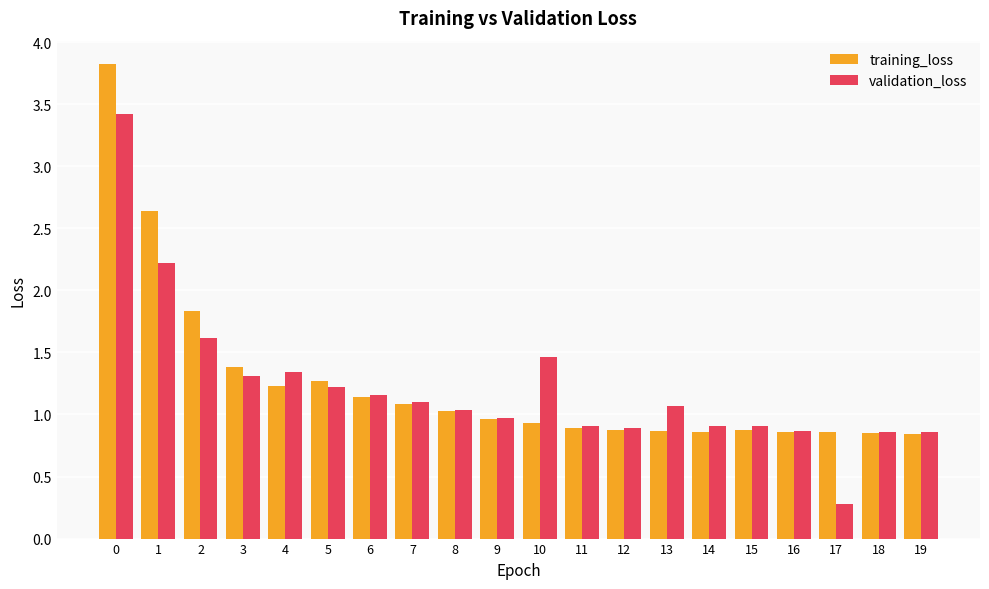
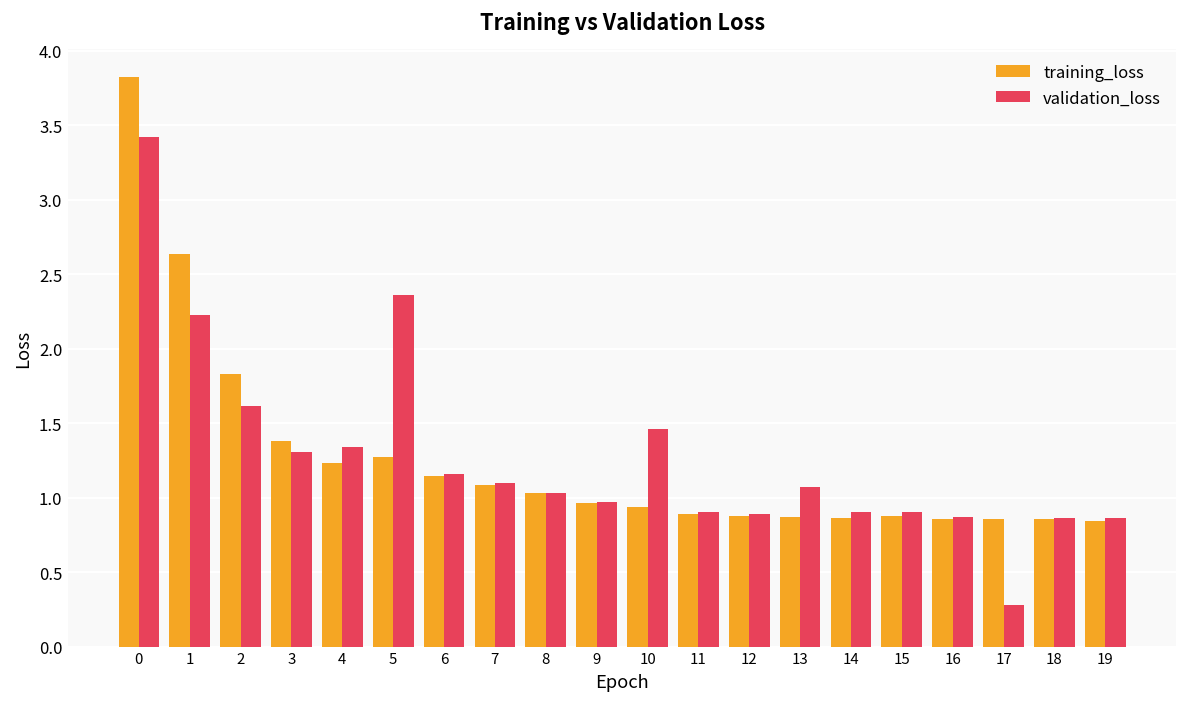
validation_loss, 5: 1.22 -> 2.36
